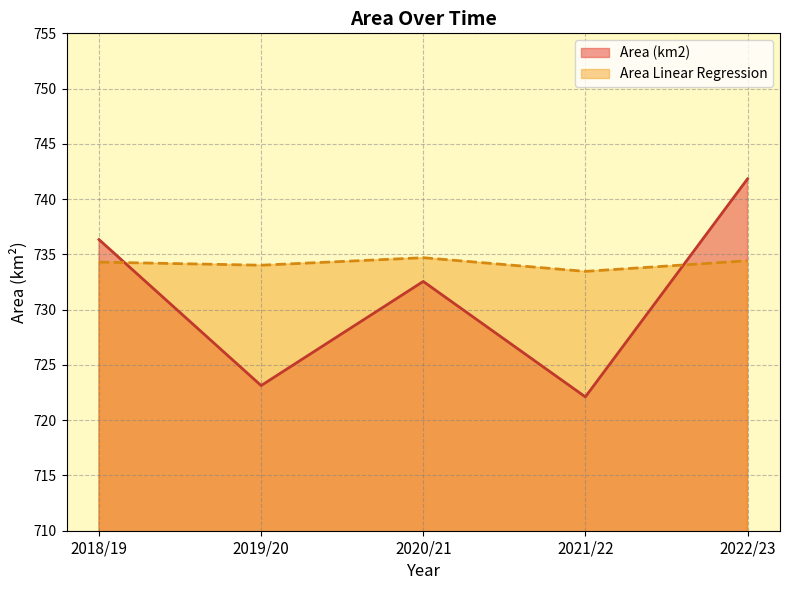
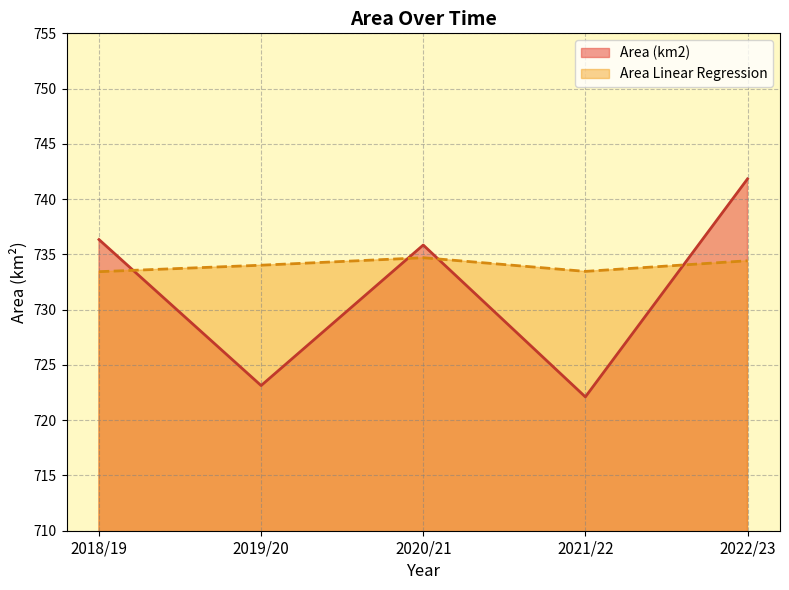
Area Linear Regression, 2018/19: 734.3 -> 733.4
Area (km2), 2020/21: 732.6 -> 735.8
